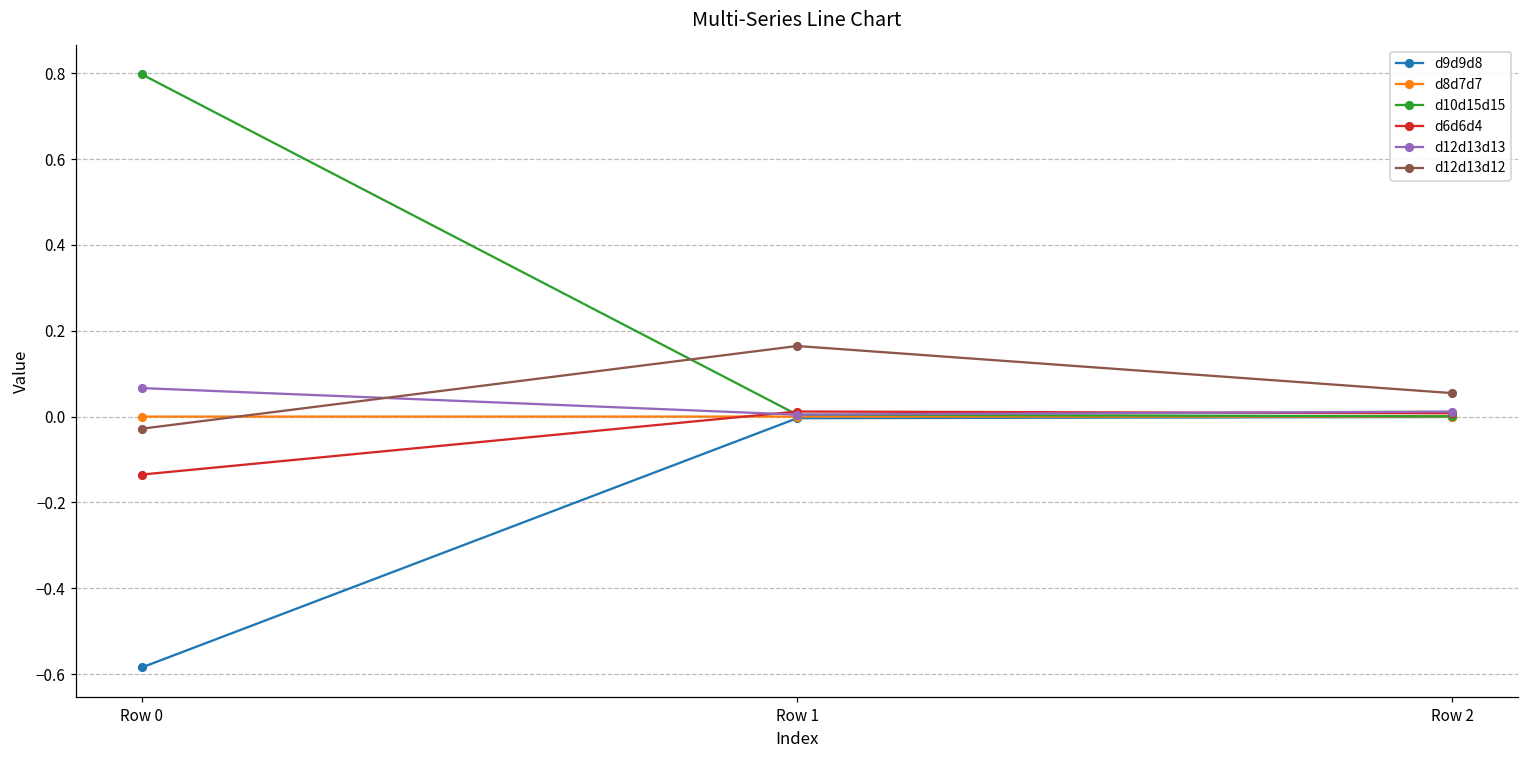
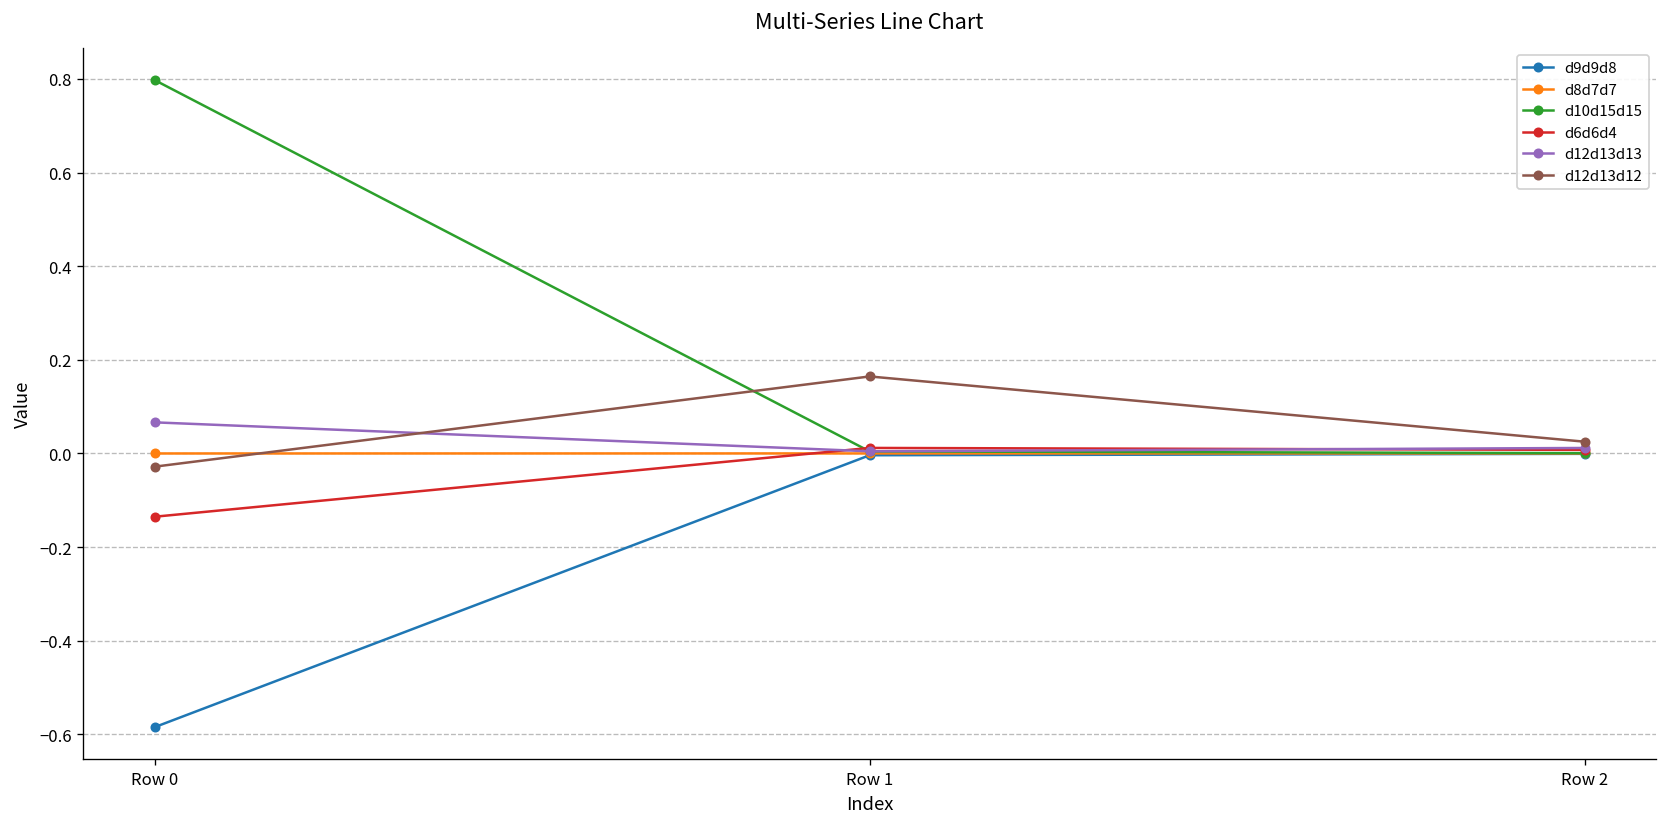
d12d13d12, Row 2: 0.05 -> 0.03
